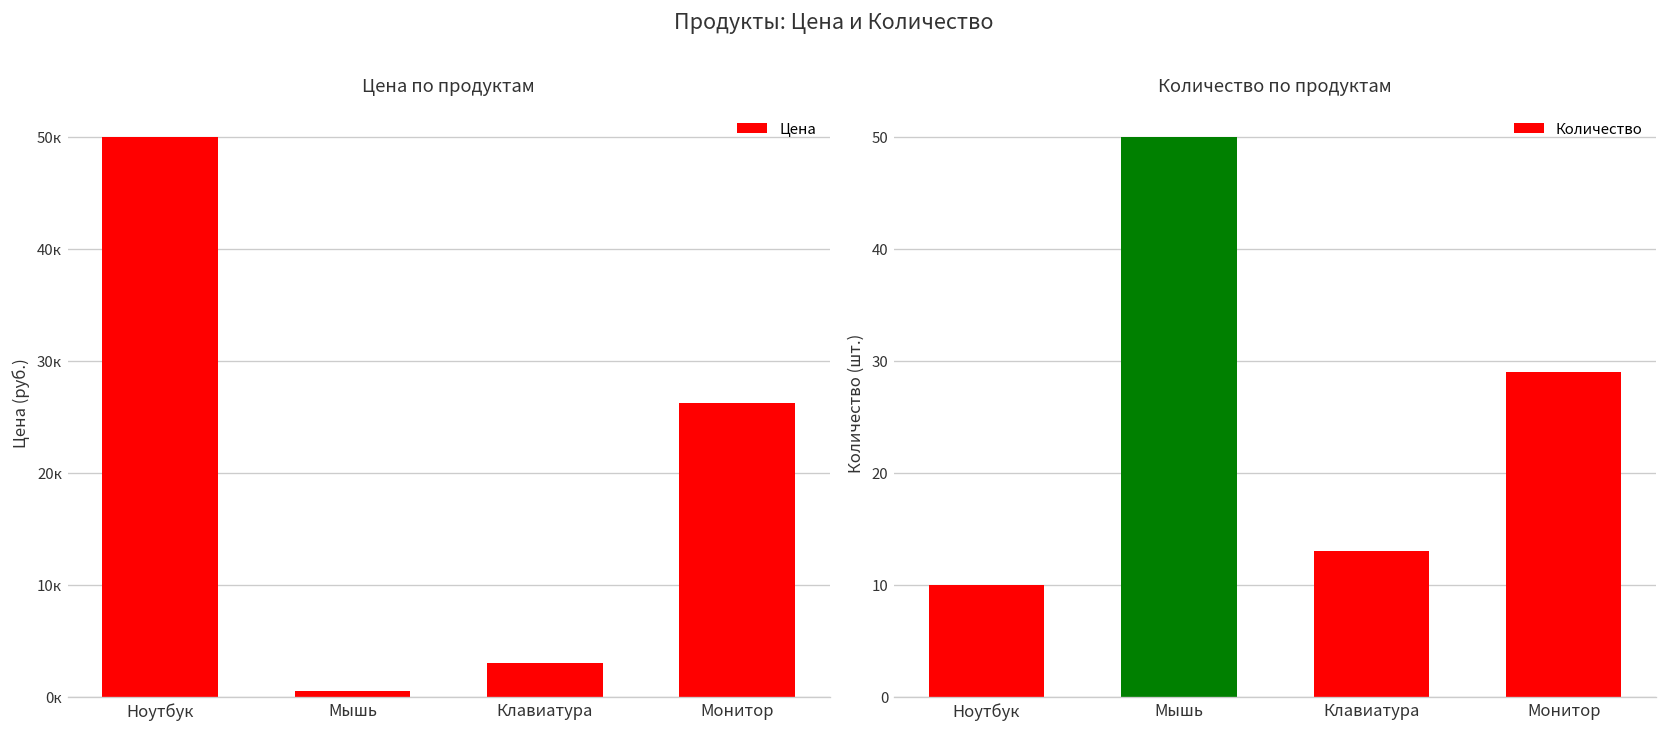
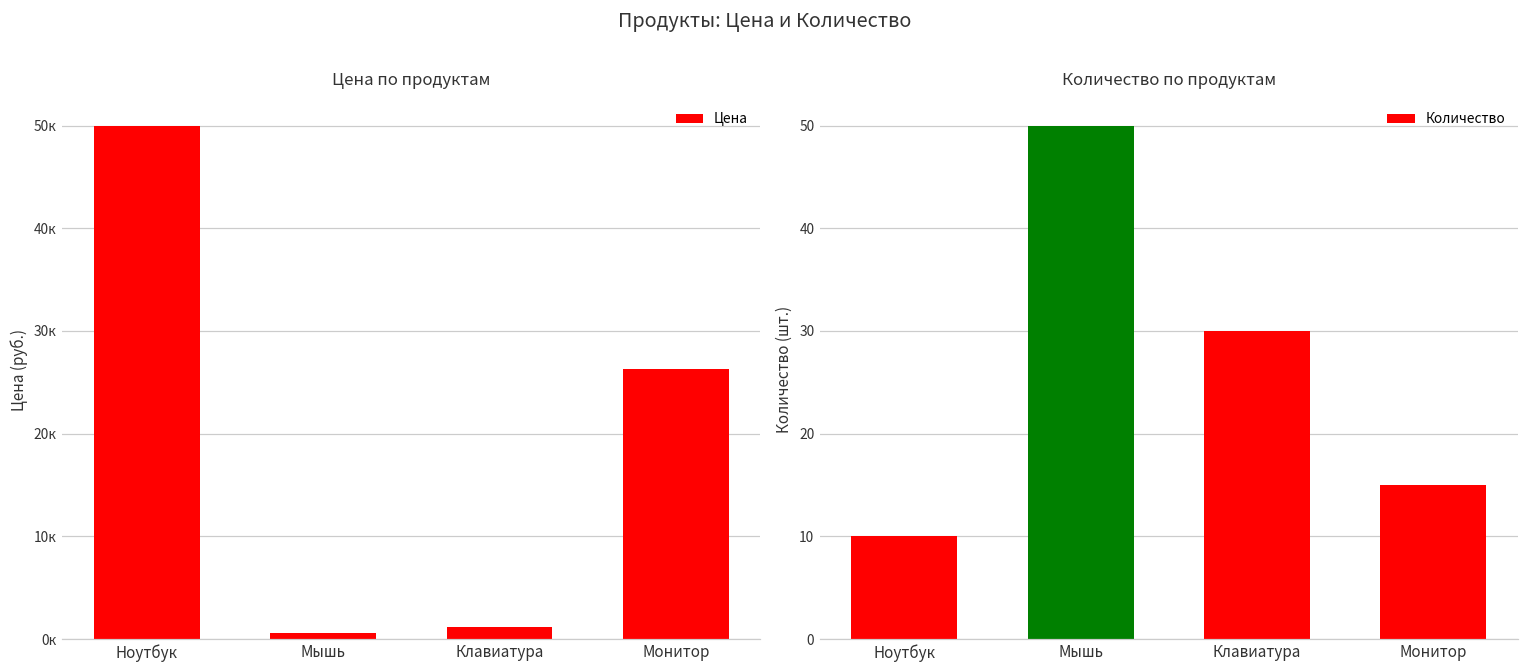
Цена по продуктам, Клавиатура: 3к -> 1к
Количество по продуктам, Клавиатура: 13 -> 30
Количество по продуктам, Монитор: 29 -> 15
